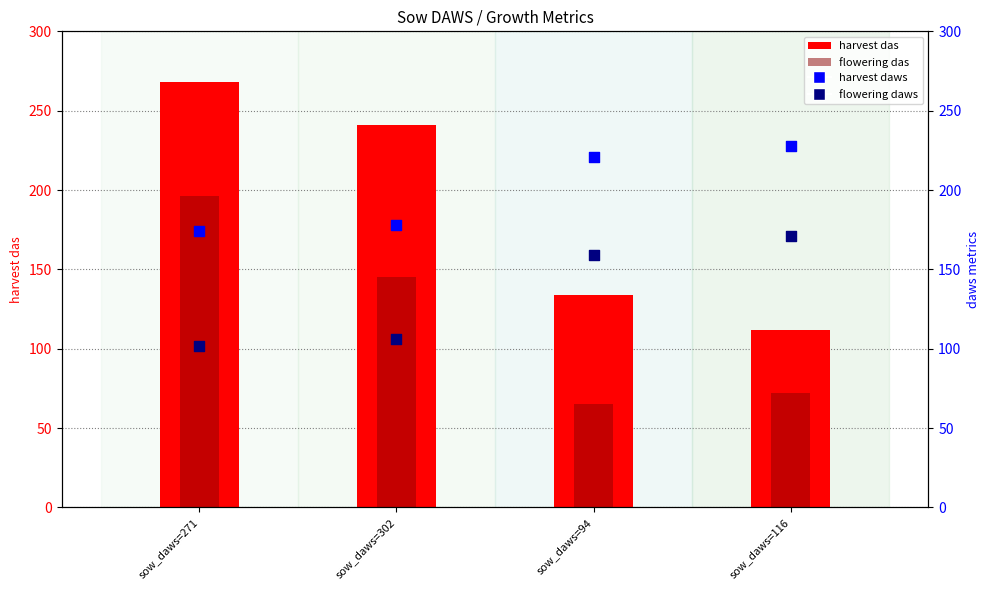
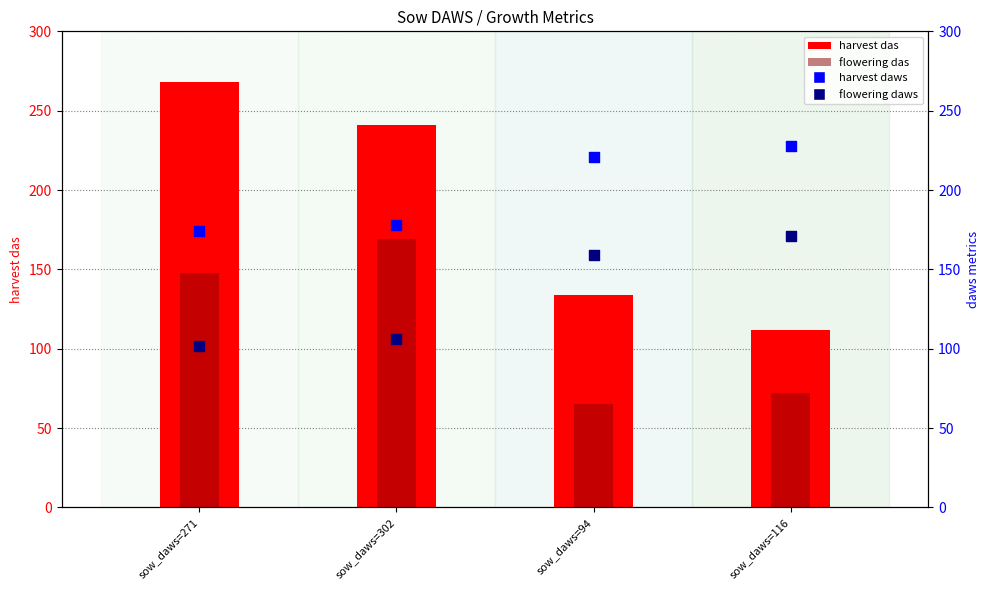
flowering das, sow_daws=271: 196 -> 148
flowering das, sow_daws=302: 145 -> 169
